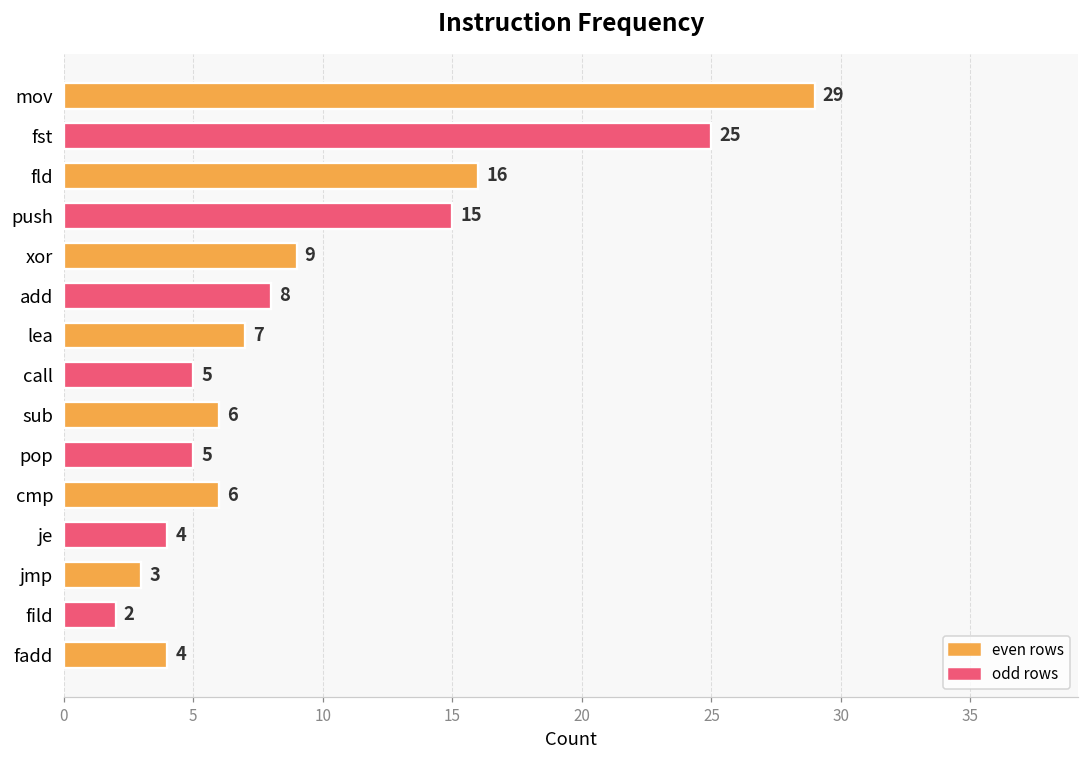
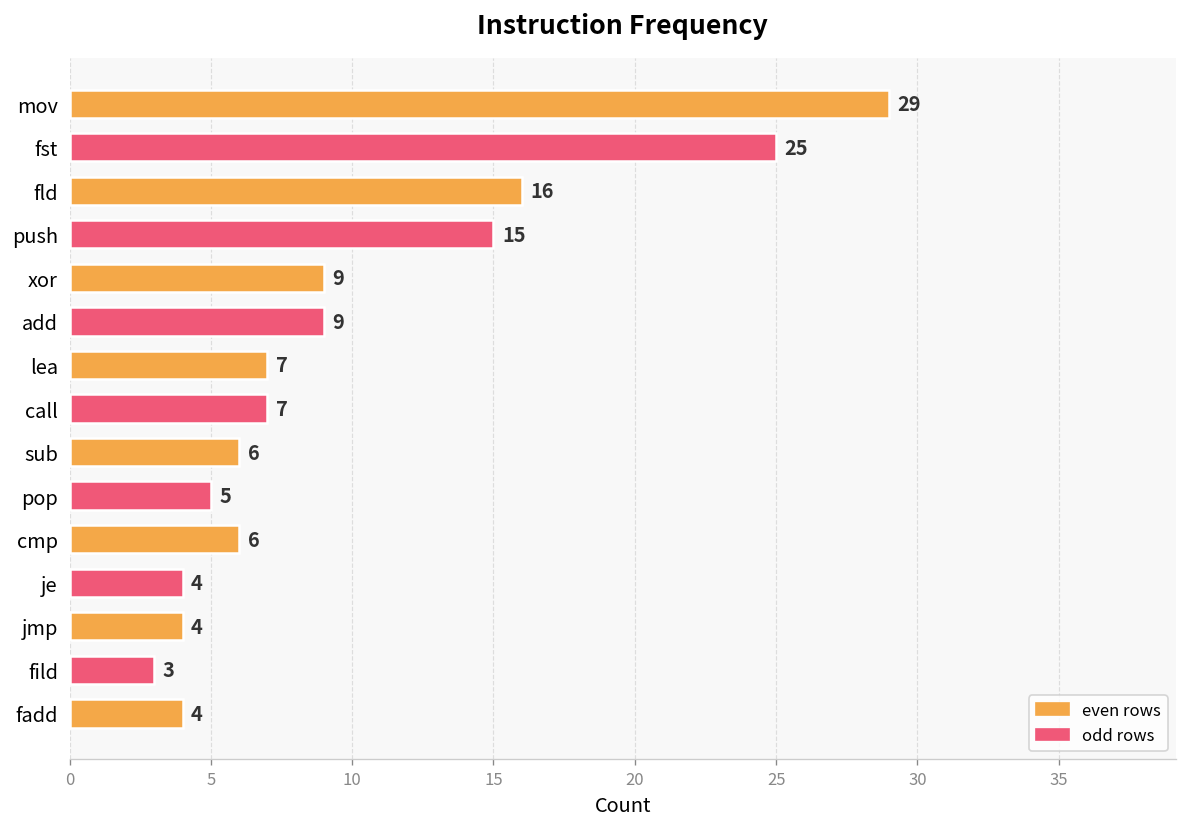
add: 8 -> 9
call: 5 -> 7
jmp: 3 -> 4
fild: 2 -> 3
